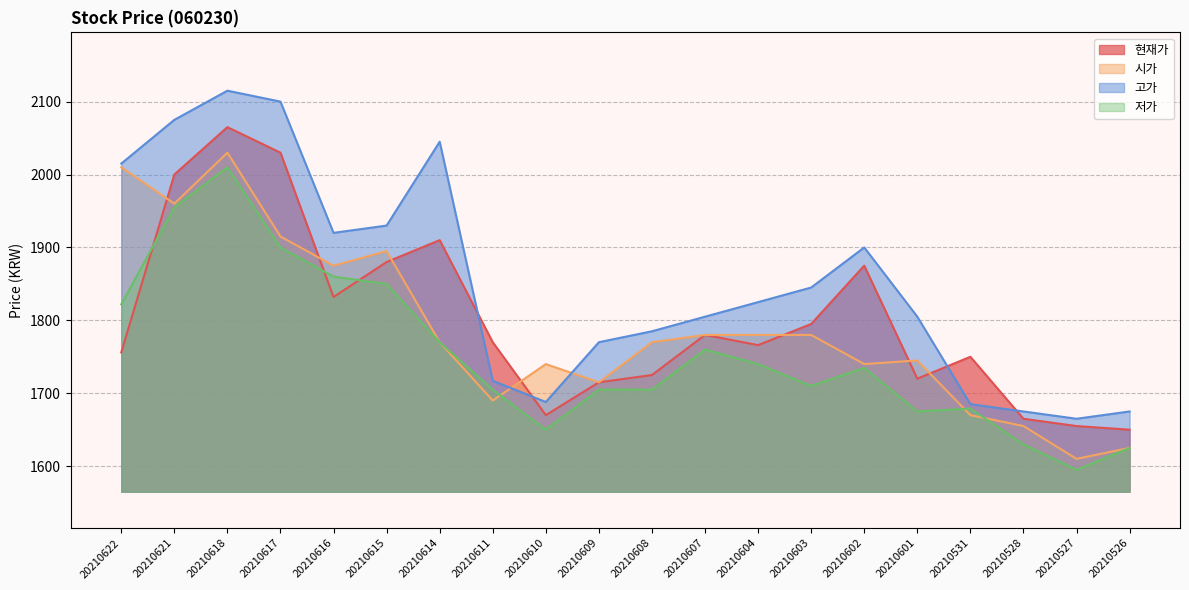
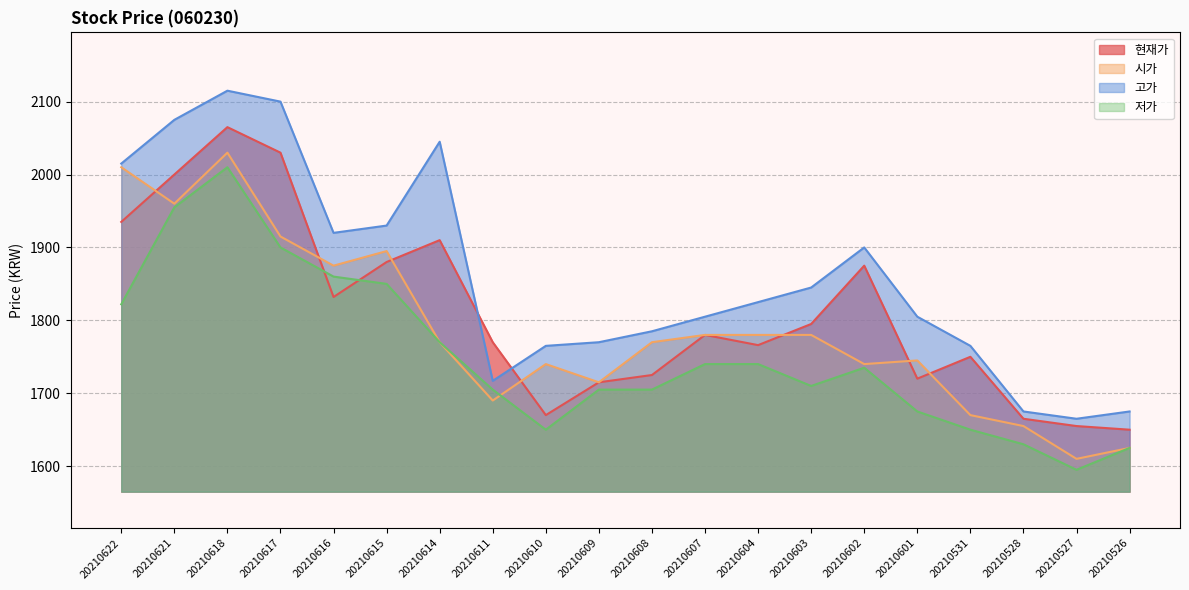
현재가, 20210622: 1760 -> 1940
고가, 20210610: 1690 -> 1770
저가, 20210607: 1760 -> 1740
고가, 20210531: 1690 -> 1770
저가, 20210531: 1680 -> 1650
